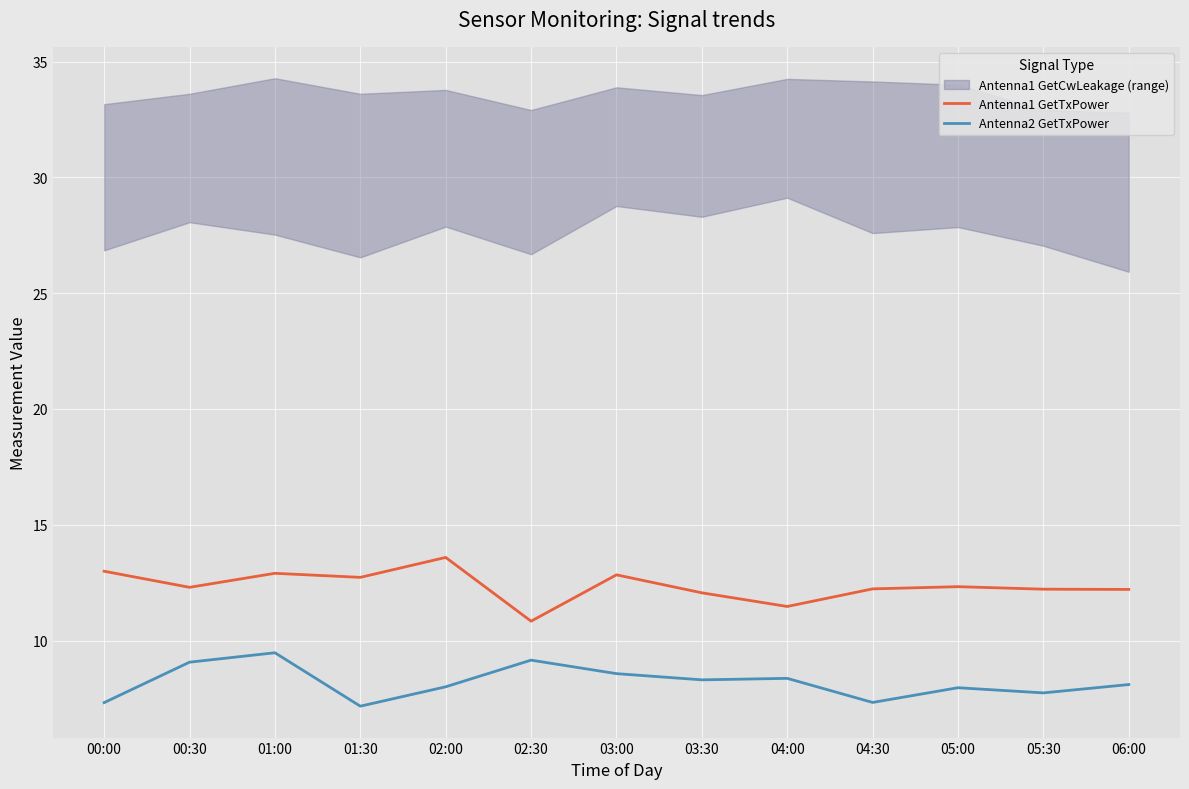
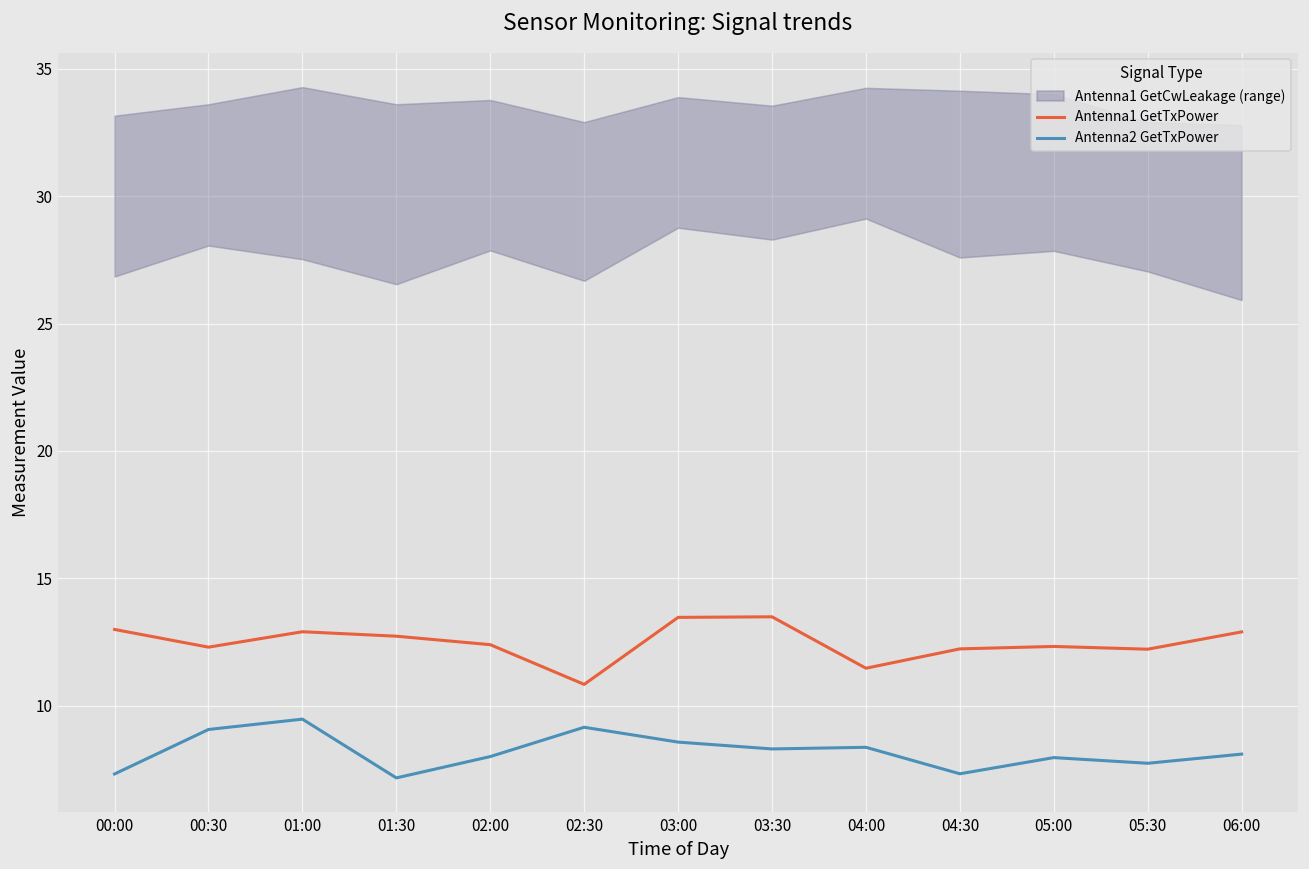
Antenna1 GetTxPower, 02:00: 13.6 -> 12.4
Antenna1 GetTxPower, 03:00: 12.8 -> 13.5
Antenna1 GetTxPower, 03:30: 12.1 -> 13.5
Antenna1 GetTxPower, 06:00: 12.2 -> 12.9
